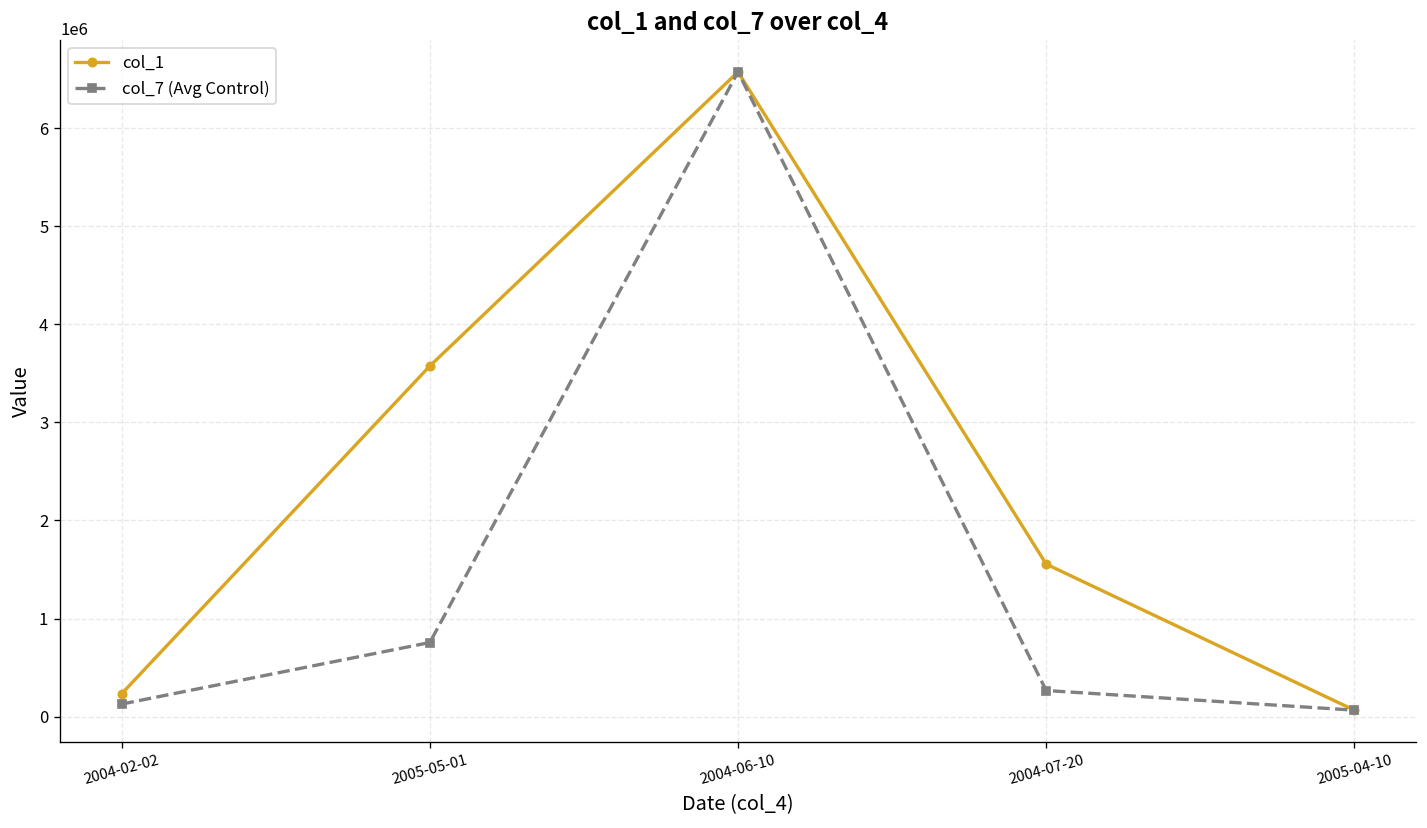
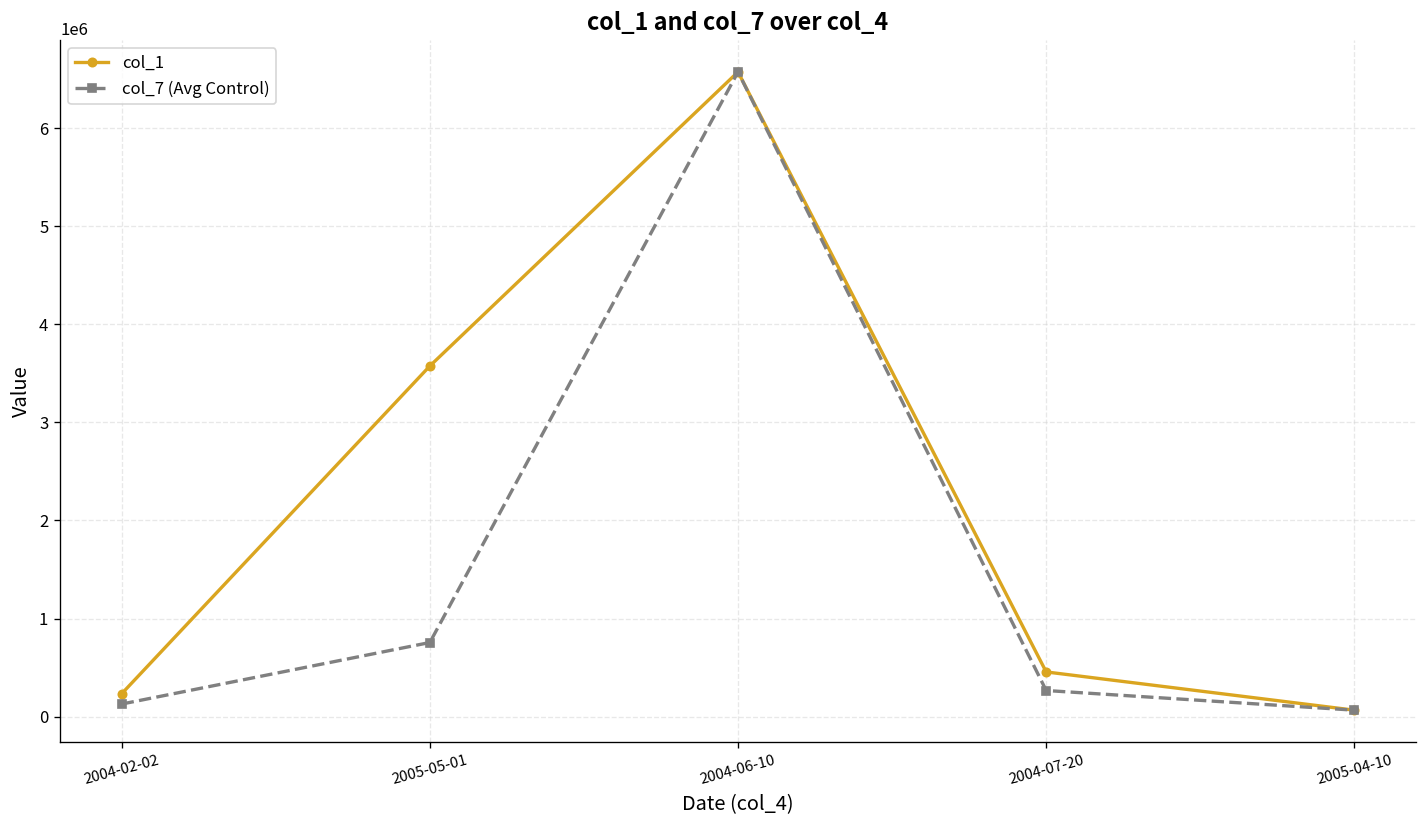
col_1, 2004-07-20: 1600000 -> 500000
